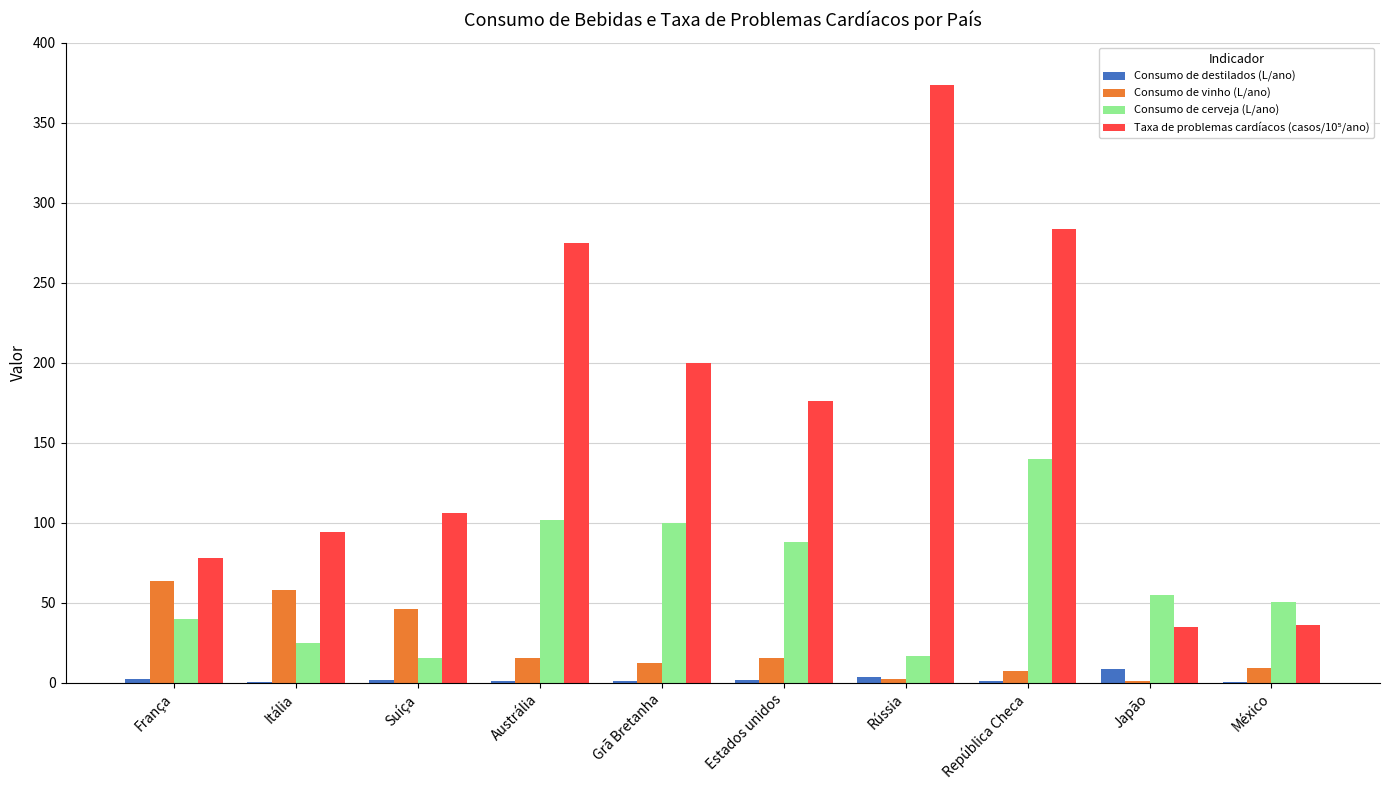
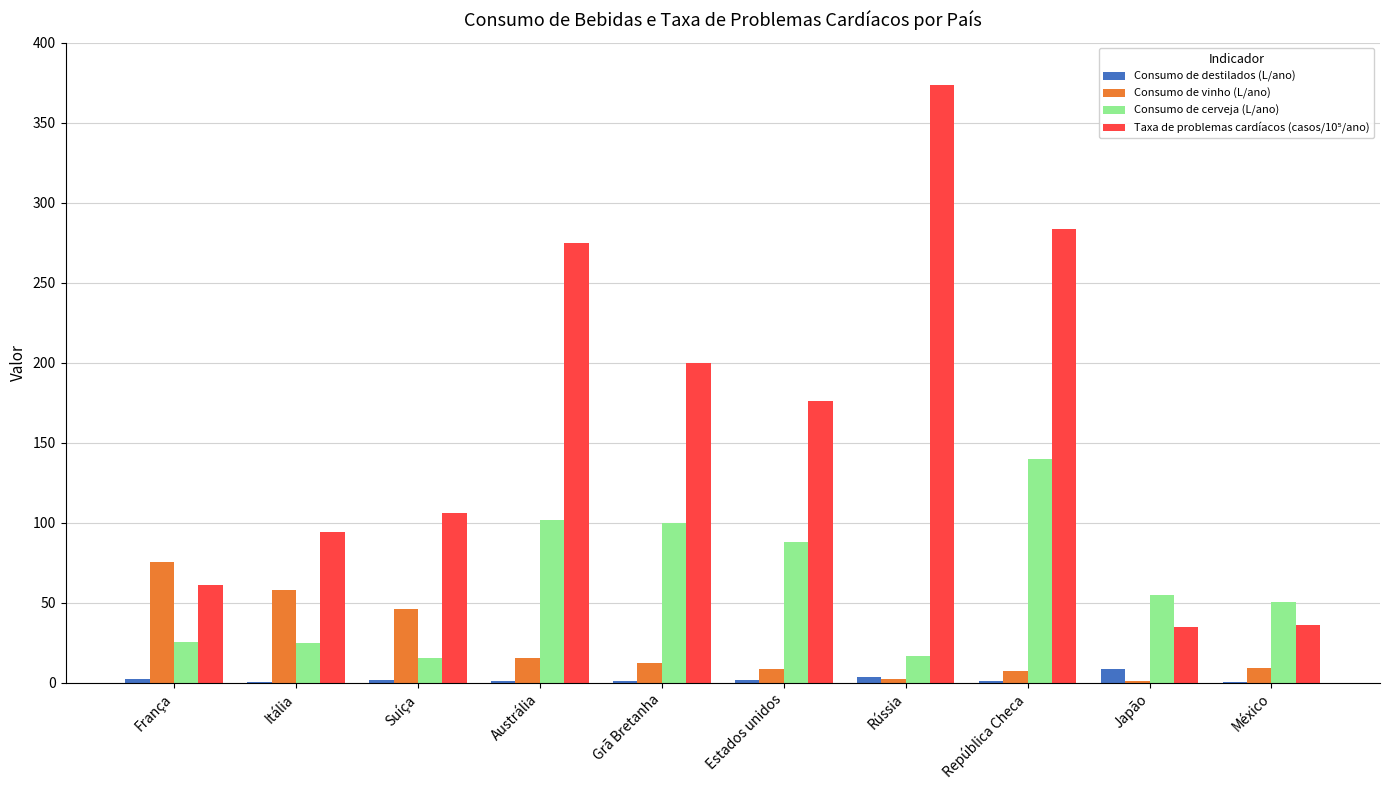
Consumo de vinho (L/ano), França: 64 -> 76
Consumo de cerveja (L/ano), França: 40 -> 25
Taxa de problemas cardíacos (casos/10⁵/ano), França: 78 -> 61
Consumo de vinho (L/ano), Estados unidos: 16 -> 9
